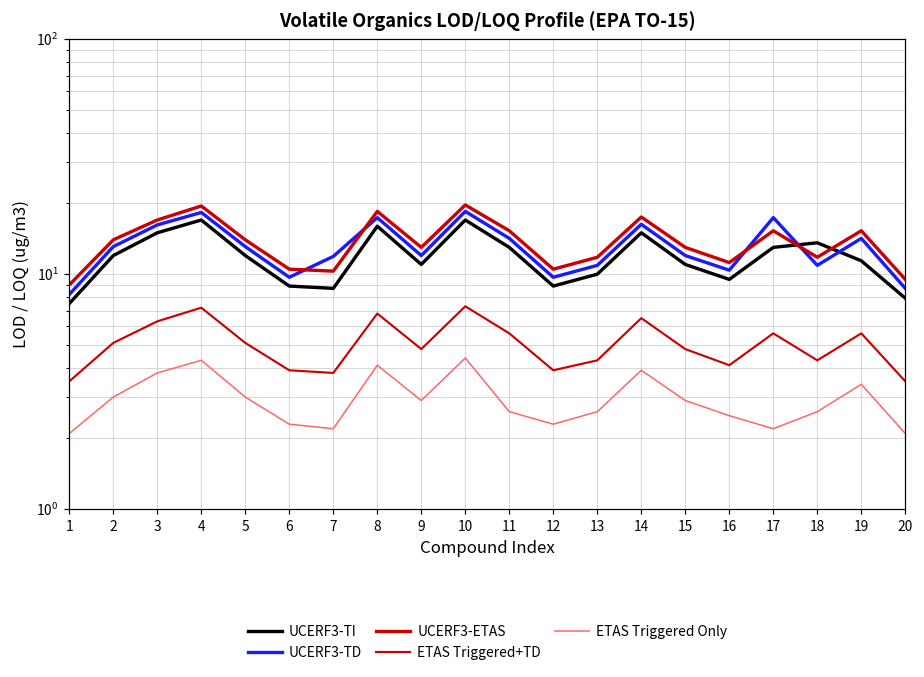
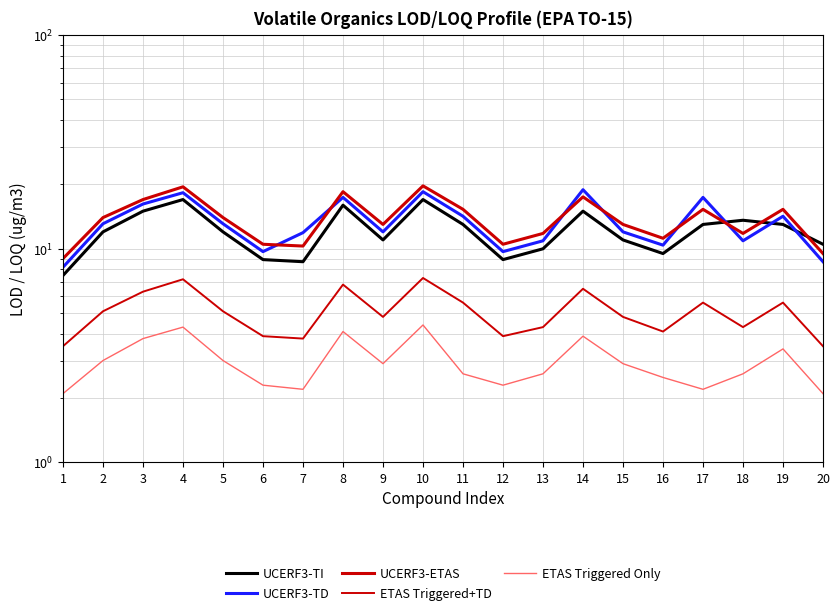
UCERF3-TD, 14: 16 -> 19
UCERF3-TI, 19: 11 -> 13
UCERF3-TI, 20: 7.9 -> 11
